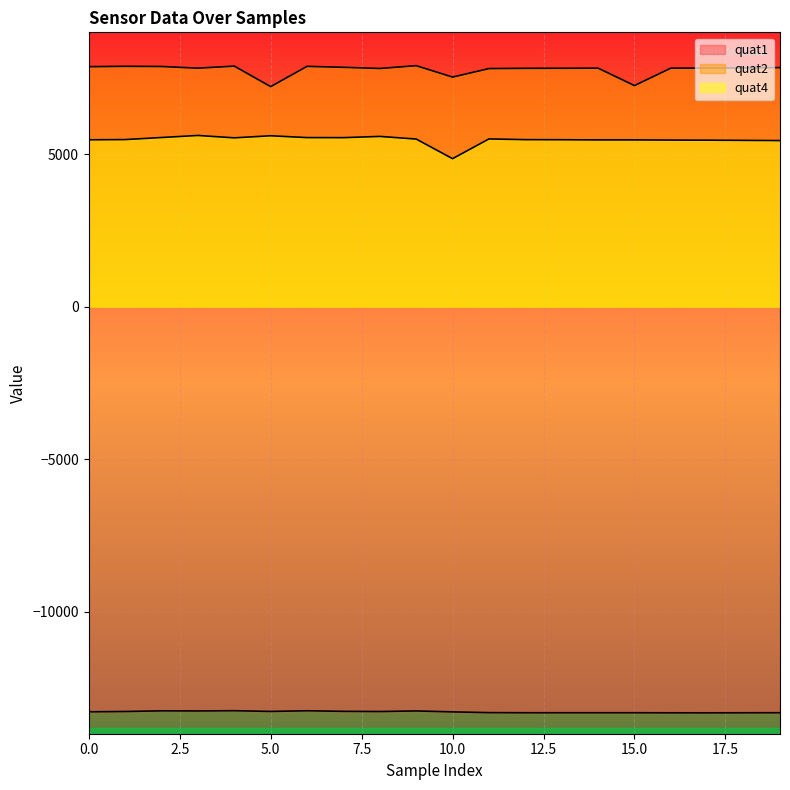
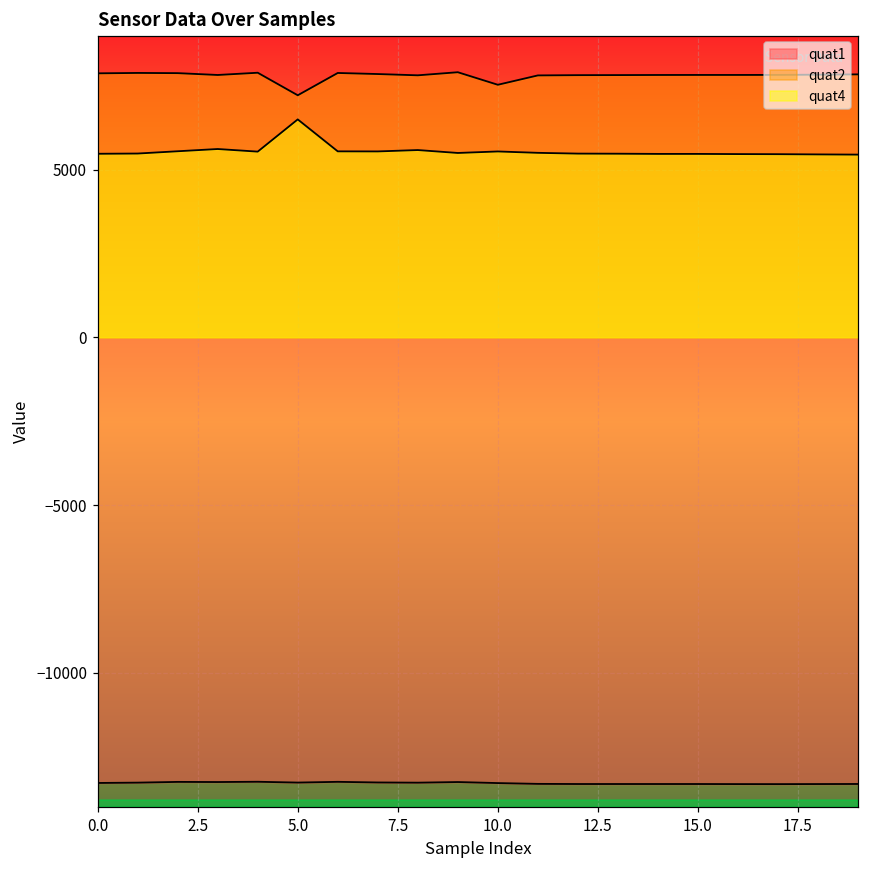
quat4, 5.0: 5600 -> 6500
quat4, 10.0: 4900 -> 5500
quat2, 15.0: 7300 -> 7800
